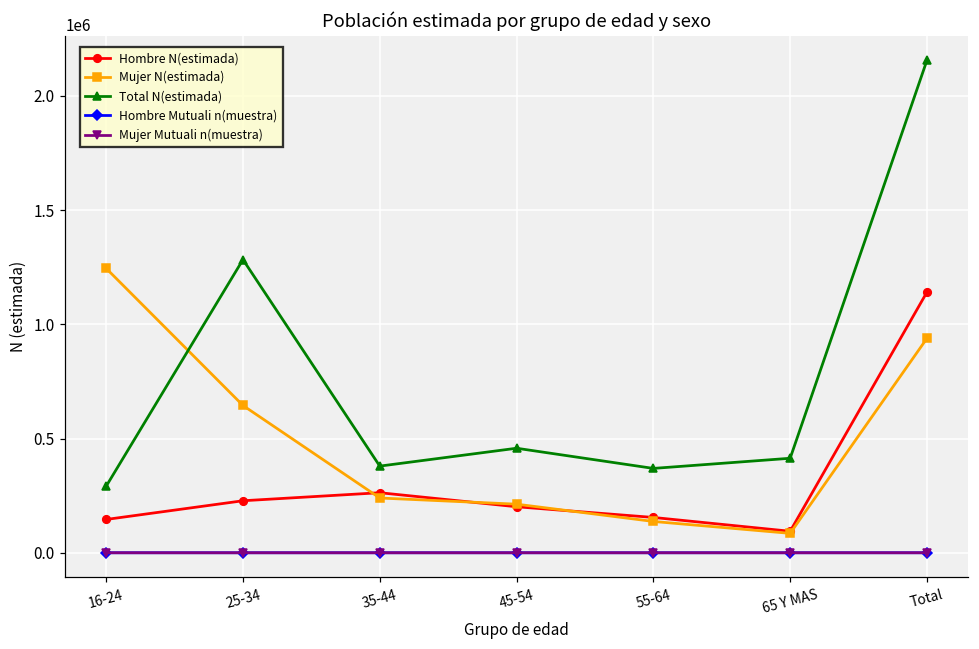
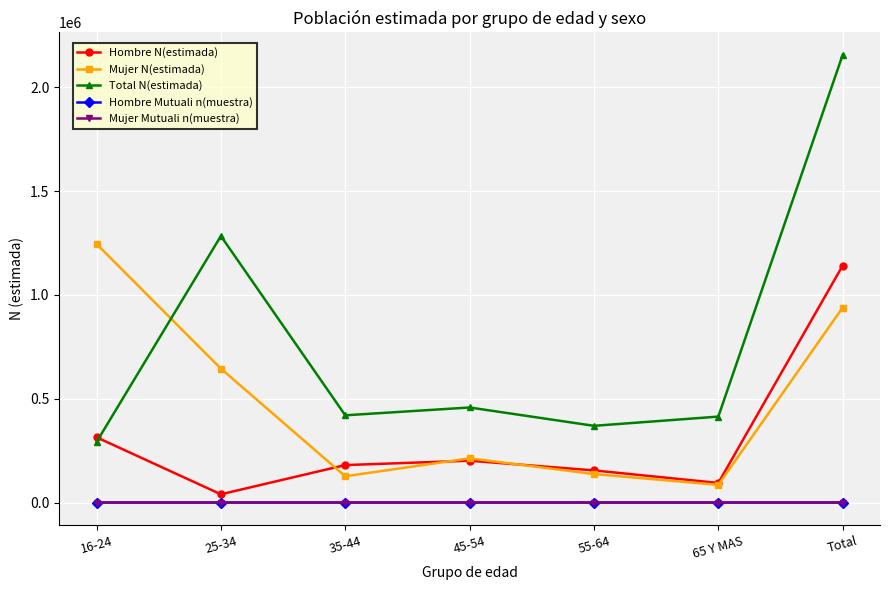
Hombre N(estimada), 16-24: 150000 -> 310000
Hombre N(estimada), 25-34: 230000 -> 40000
Hombre N(estimada), 35-44: 260000 -> 180000
Mujer N(estimada), 35-44: 240000 -> 130000
Total N(estimada), 35-44: 380000 -> 420000
